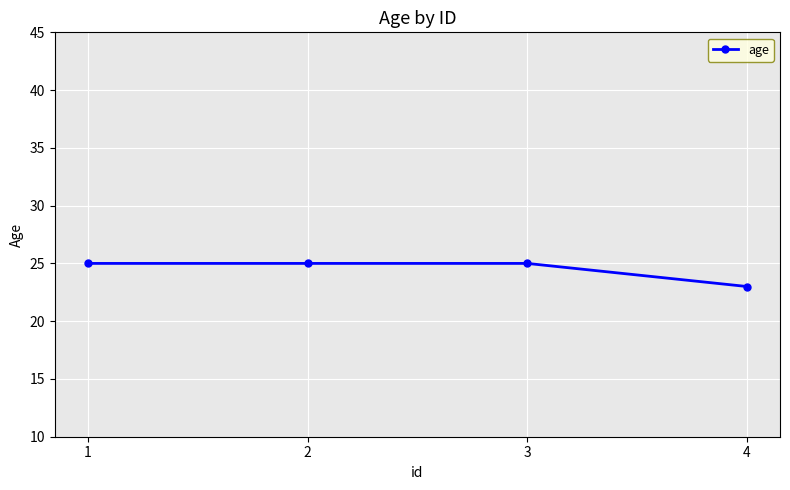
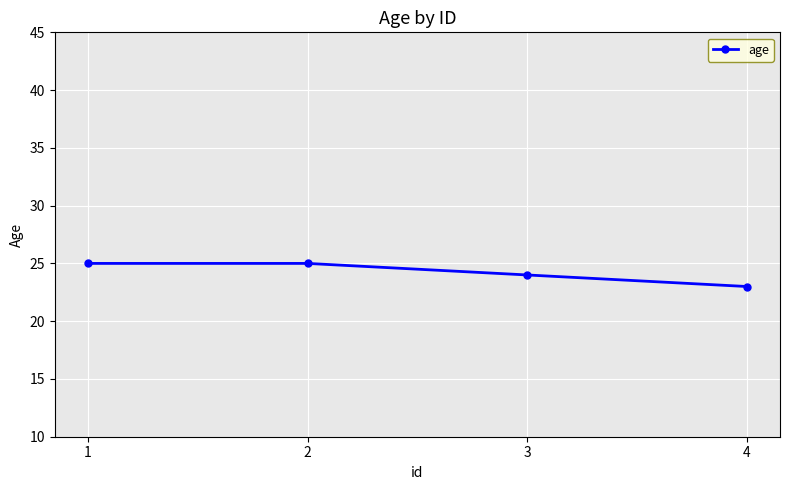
3: 25 -> 24
